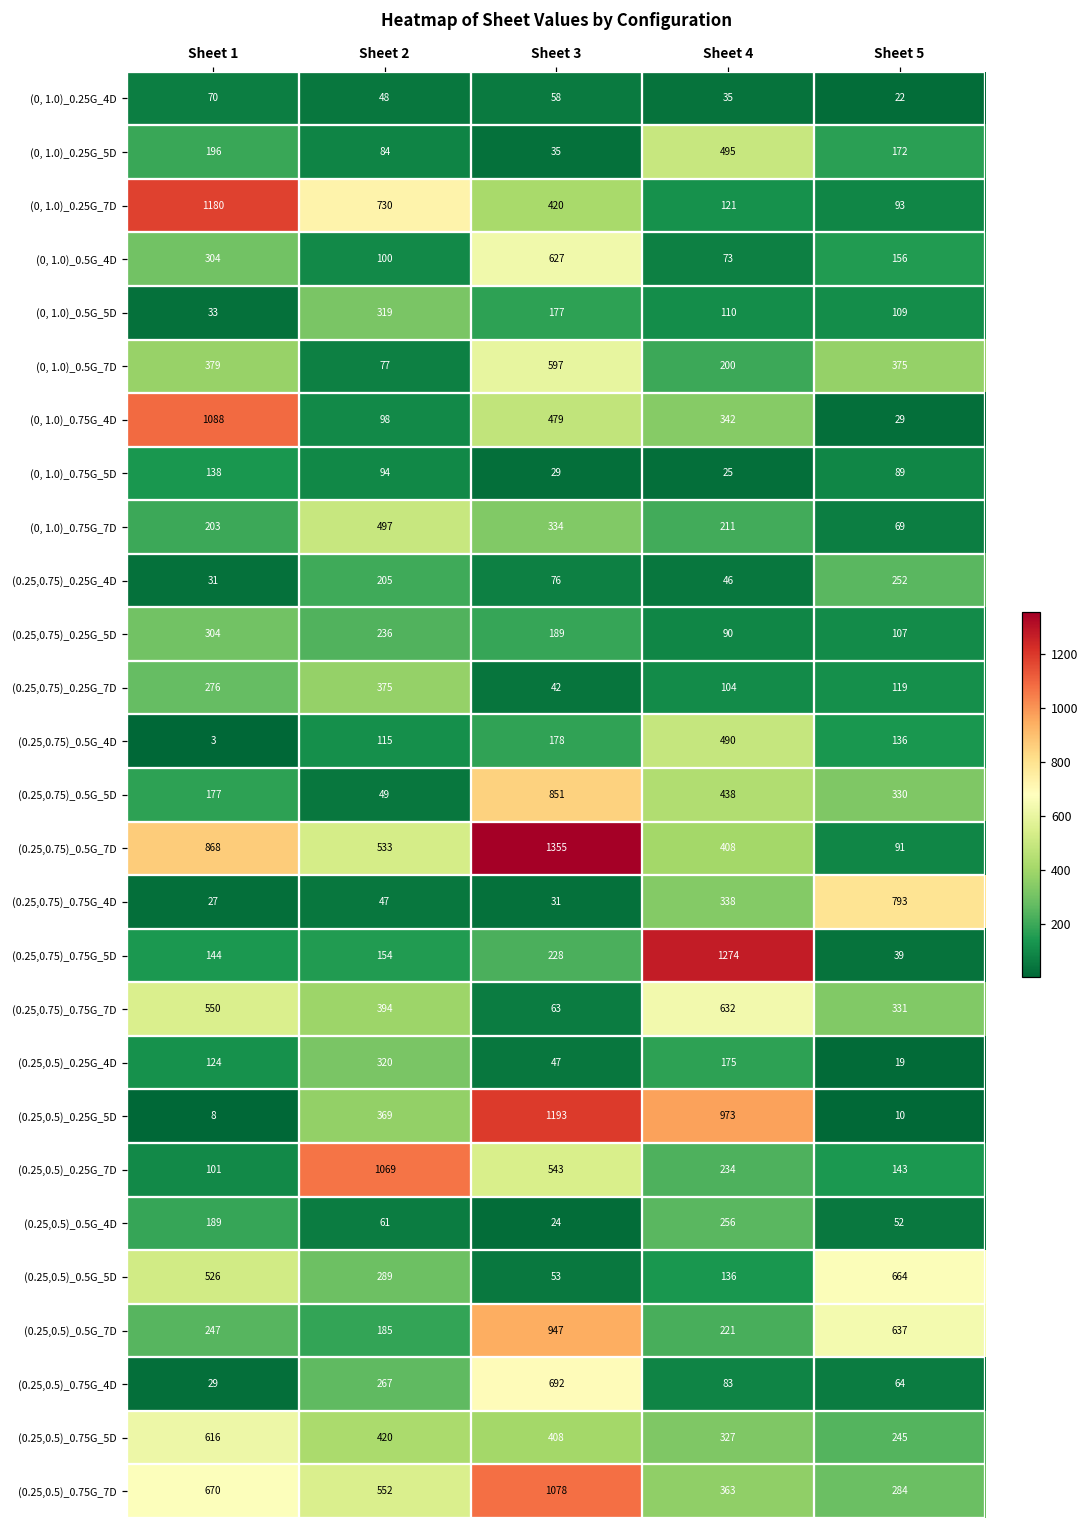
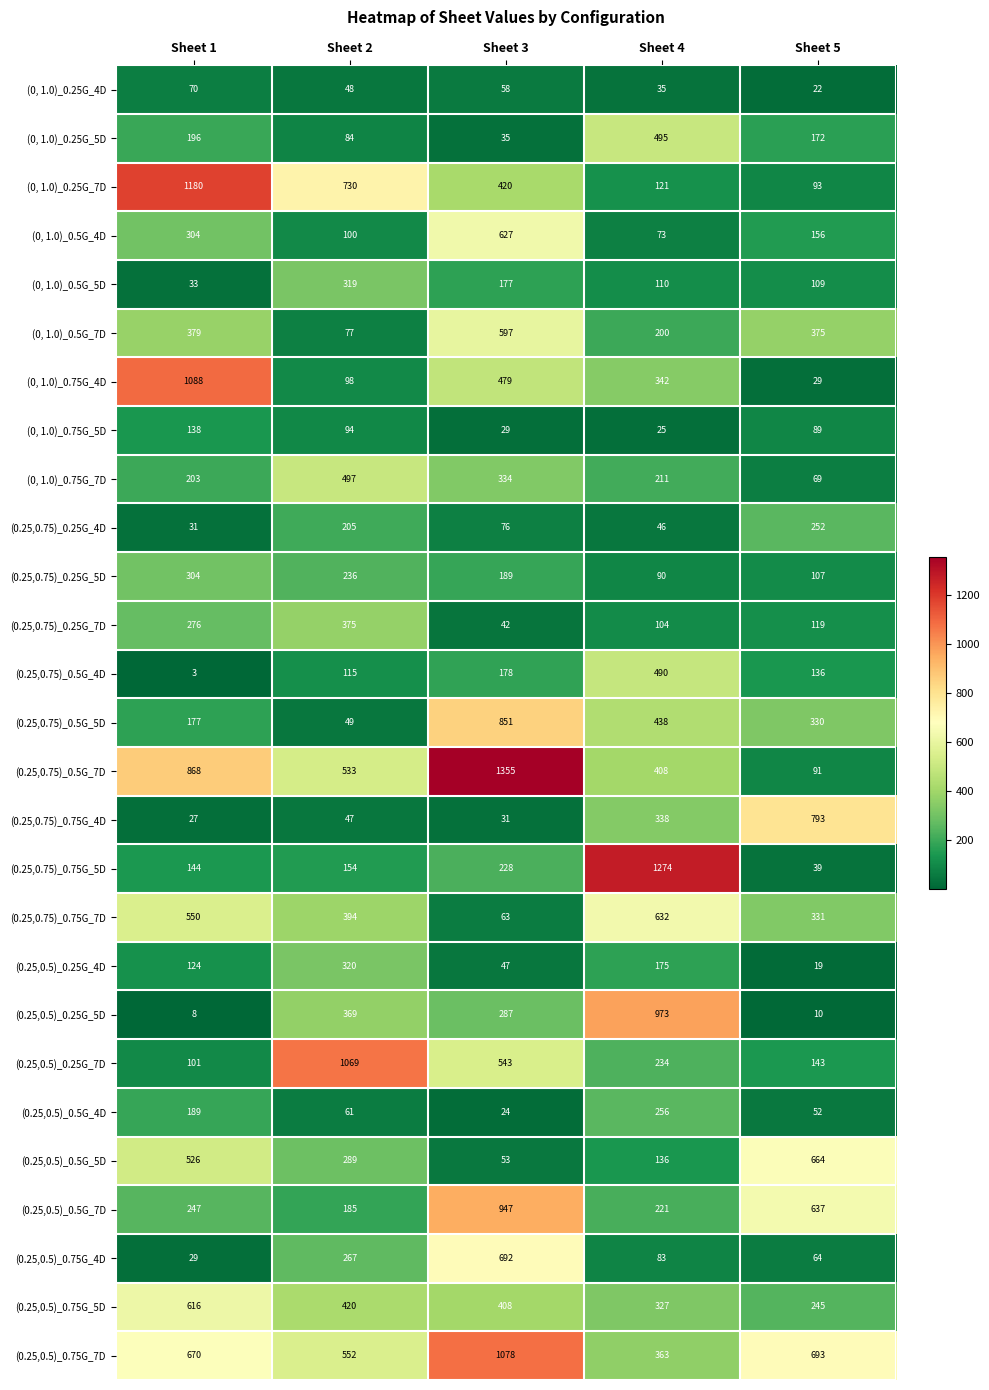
(0.25,0.5)_0.25G_5D, Sheet 3: 1193 -> 287
(0.25,0.5)_0.75G_7D, Sheet 5: 284 -> 693
